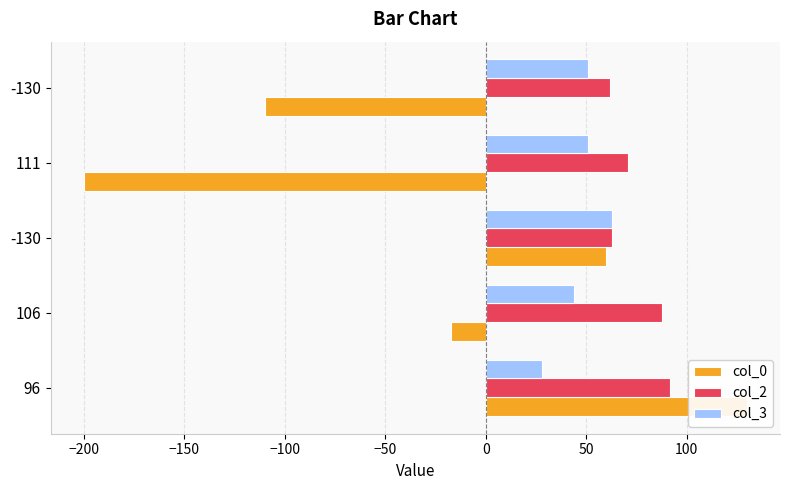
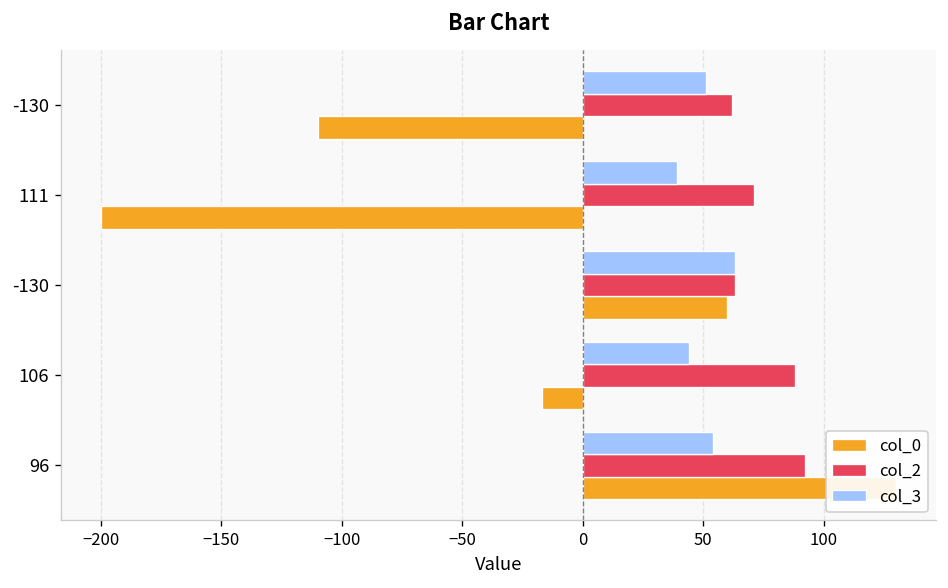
col_3, 111: 51 -> 39
col_3, 96: 28 -> 54
